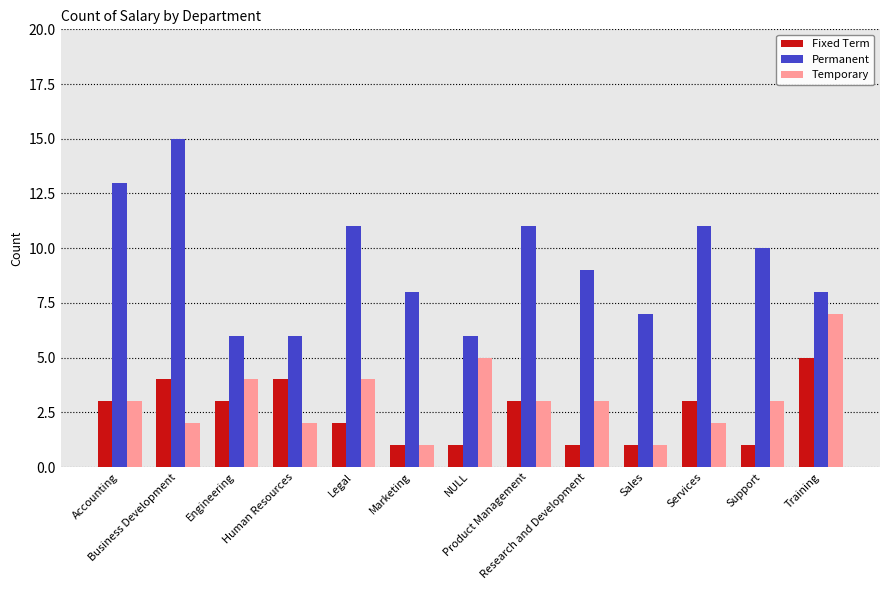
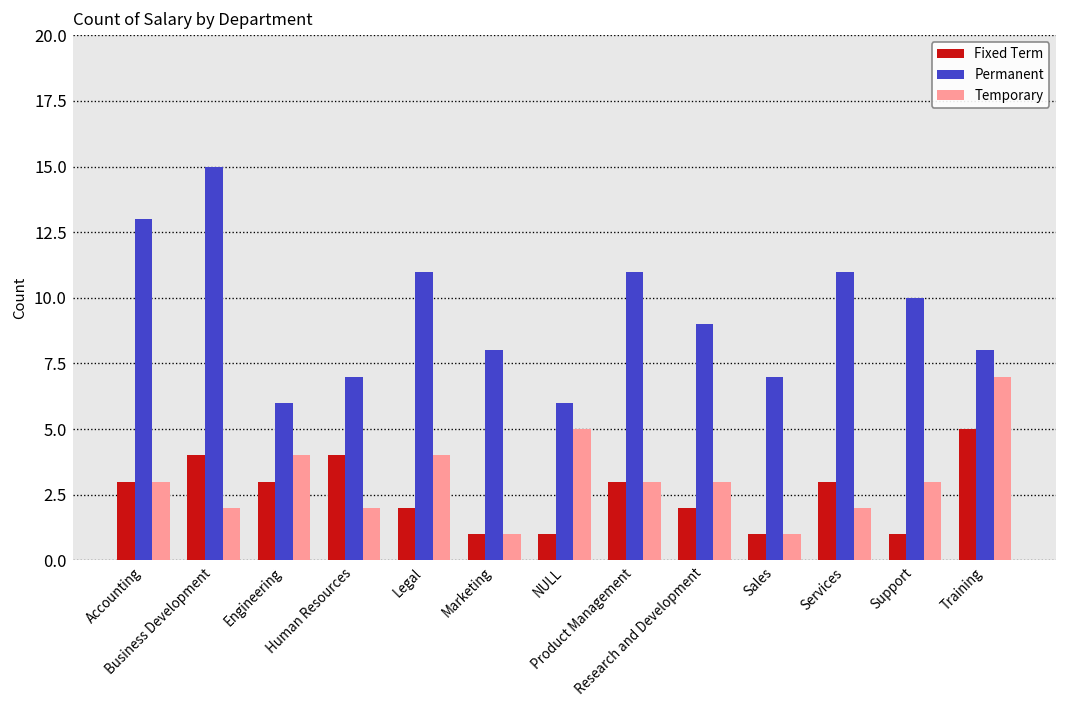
Permanent, Human Resources: 6 -> 7
Fixed Term, Research and Development: 1 -> 2
